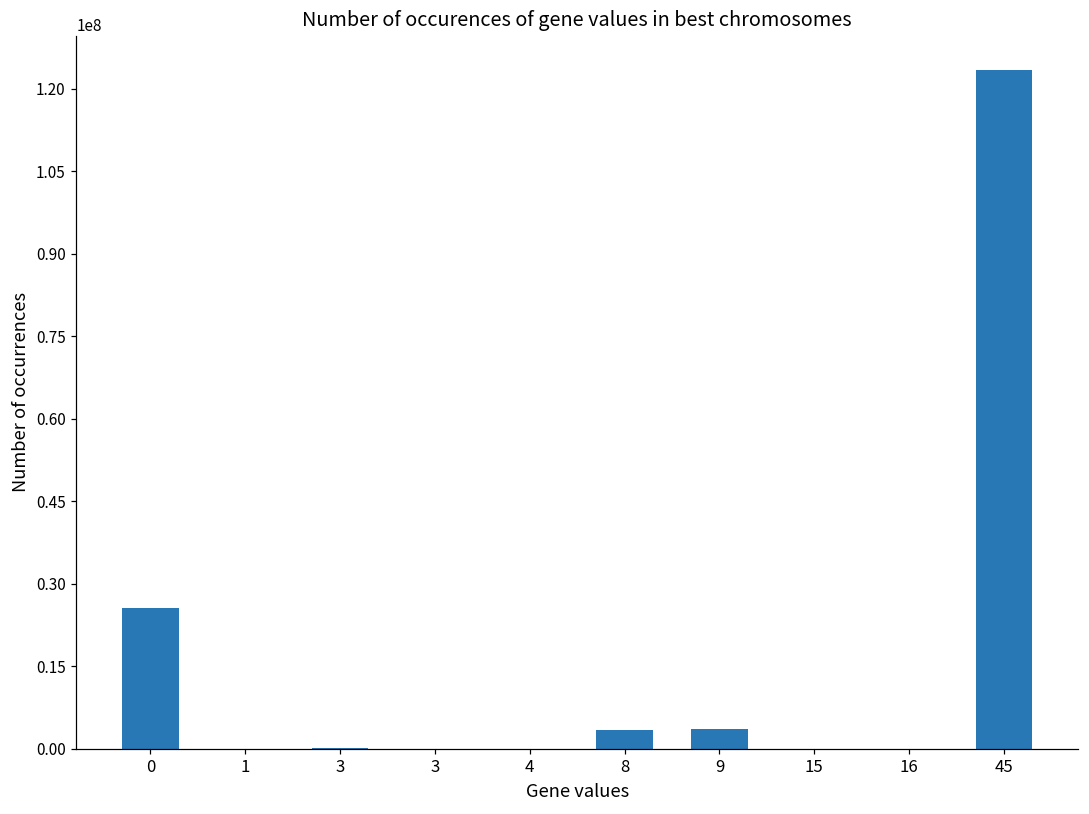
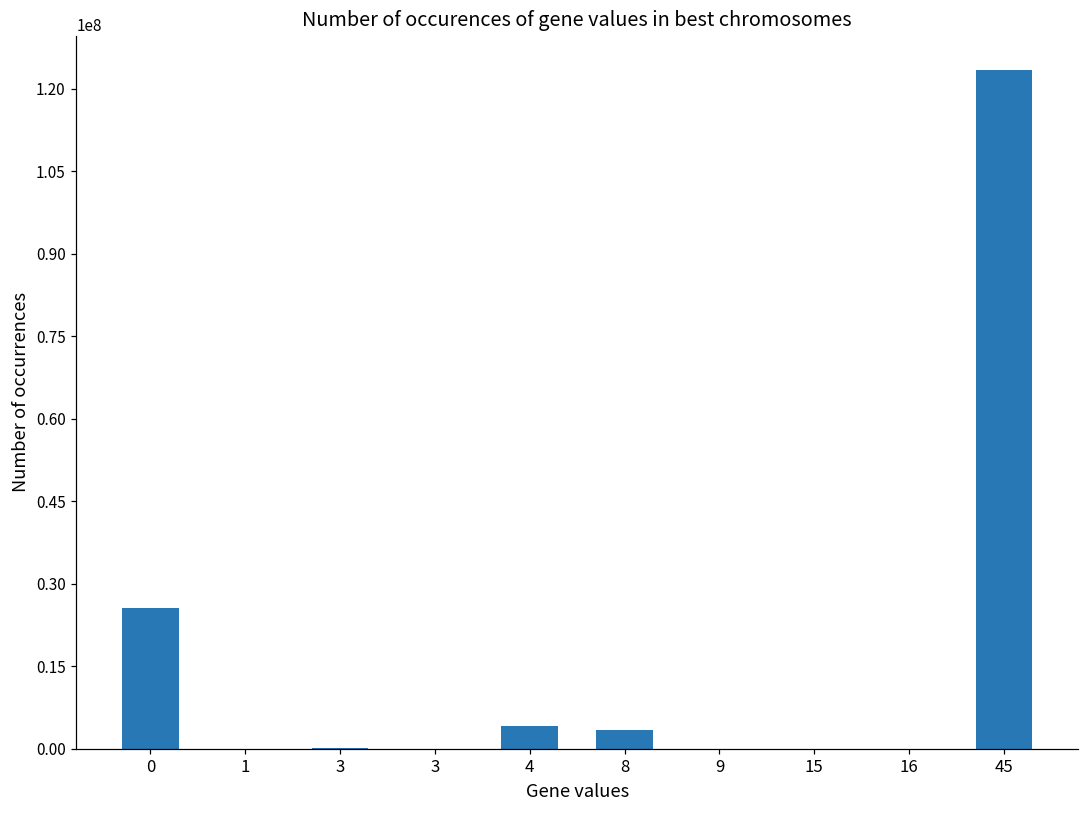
4: 0 -> 4000000
9: 4000000 -> 0
